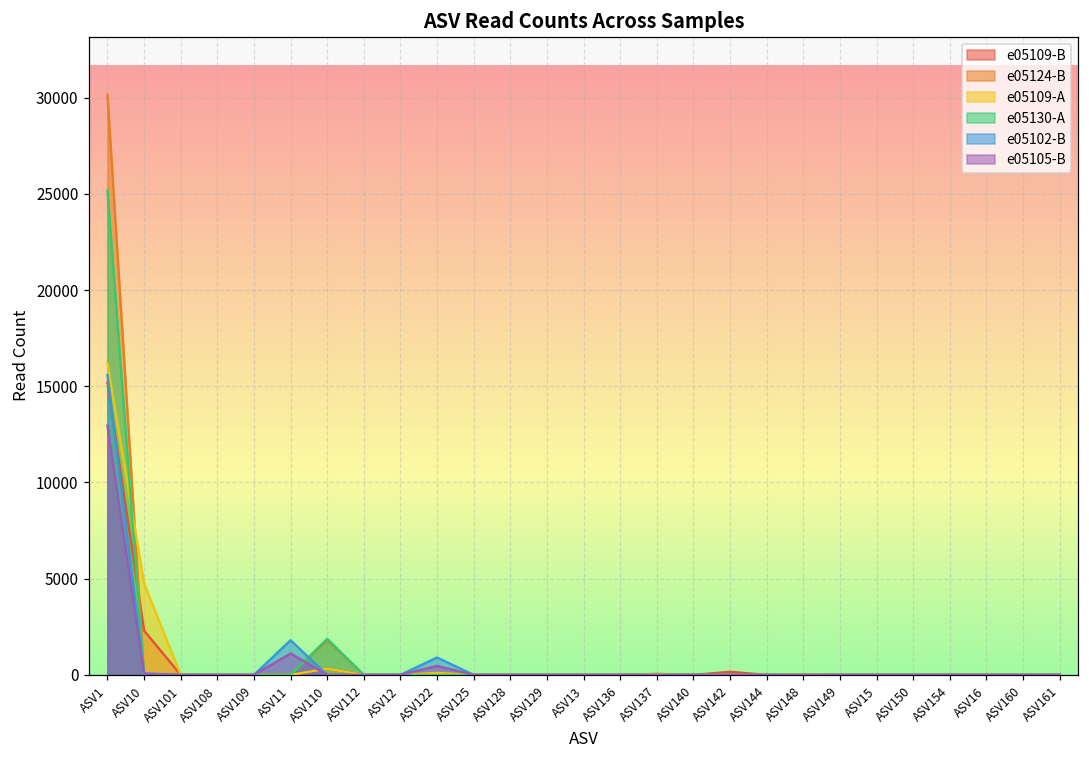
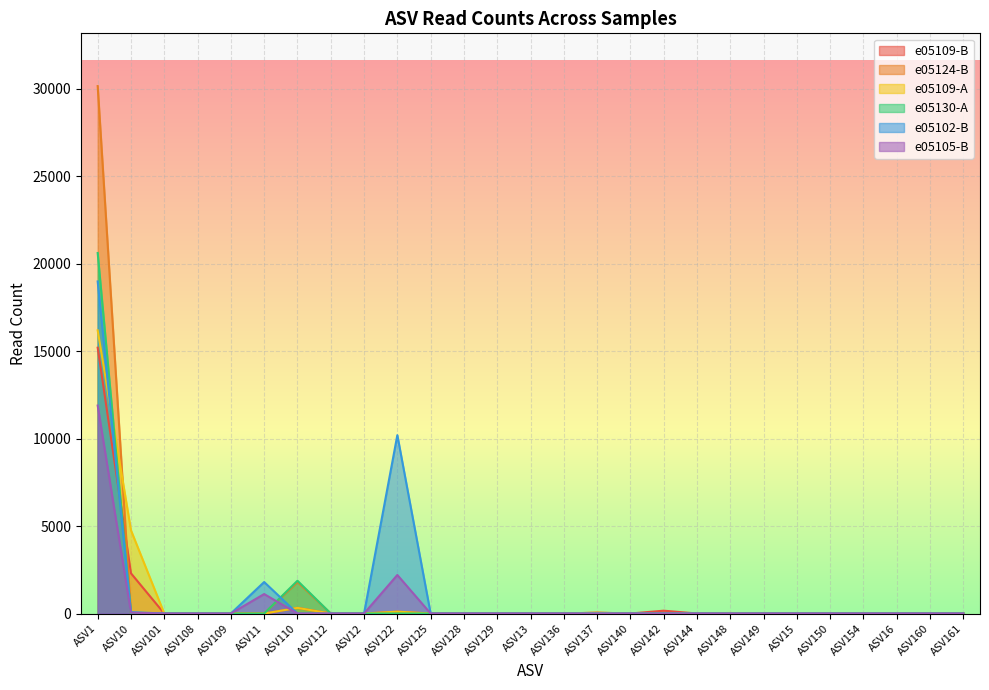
e05130-A, ASV1: 25200 -> 20600
e05102-B, ASV1: 15600 -> 19000
e05105-B, ASV1: 13000 -> 11900
e05102-B, ASV122: 900 -> 10200
e05105-B, ASV122: 500 -> 2200
